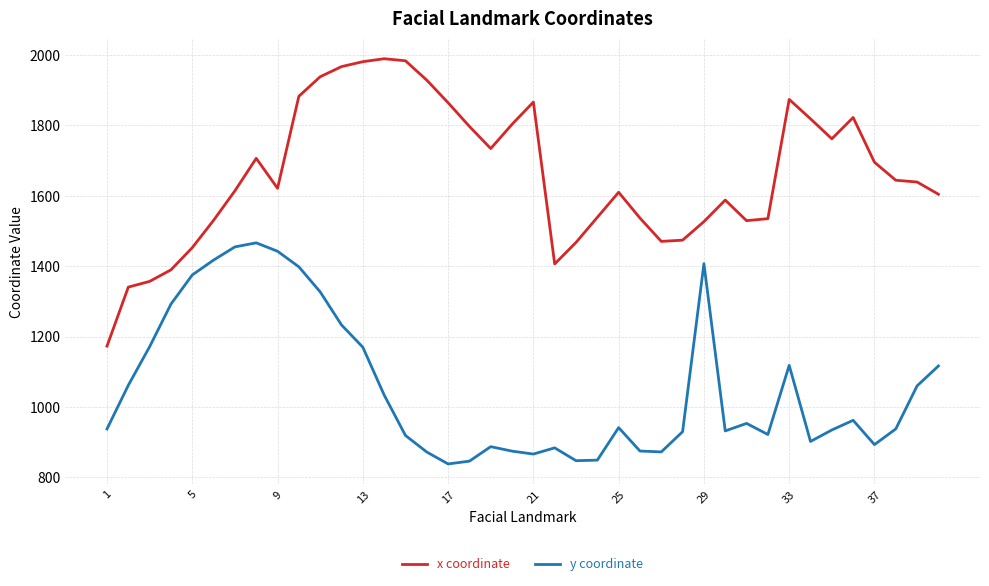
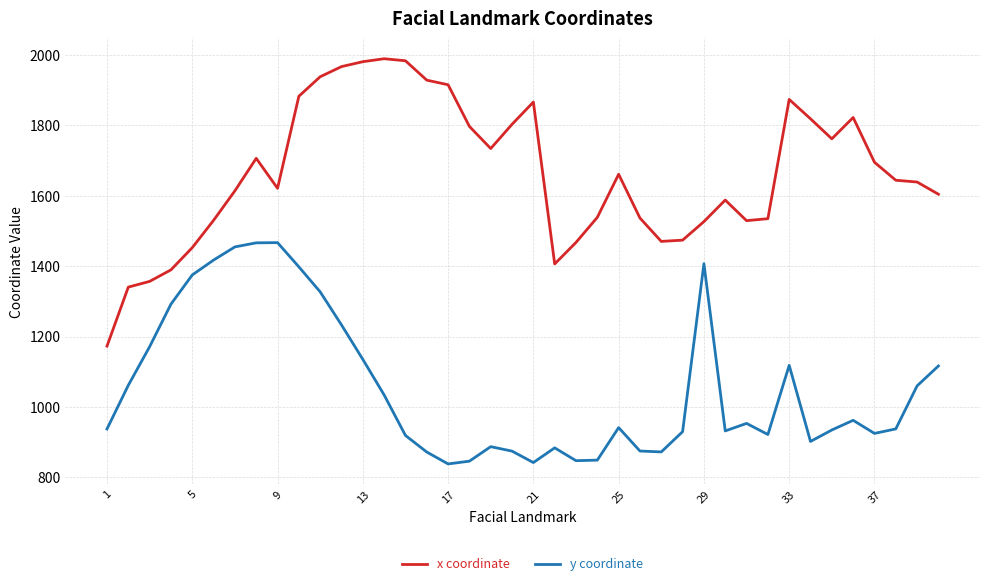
y coordinate, 9: 1440 -> 1470
y coordinate, 13: 1170 -> 1140
x coordinate, 17: 1860 -> 1920
y coordinate, 21: 870 -> 840
x coordinate, 25: 1610 -> 1660
y coordinate, 37: 890 -> 920
